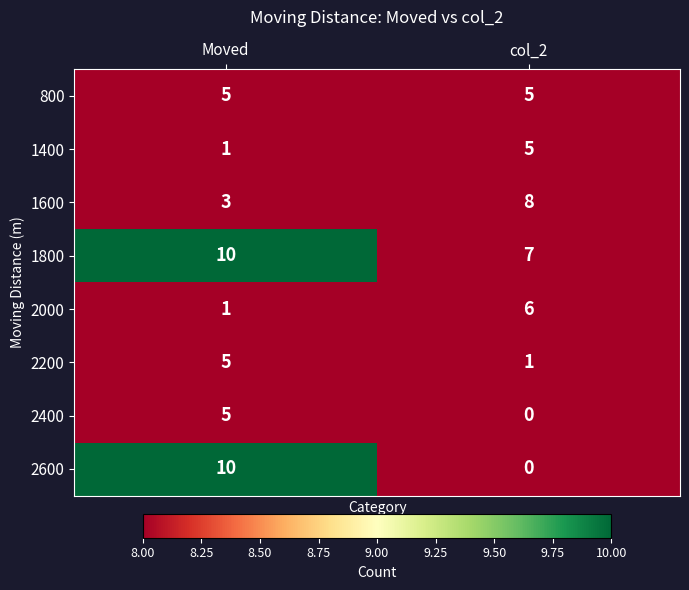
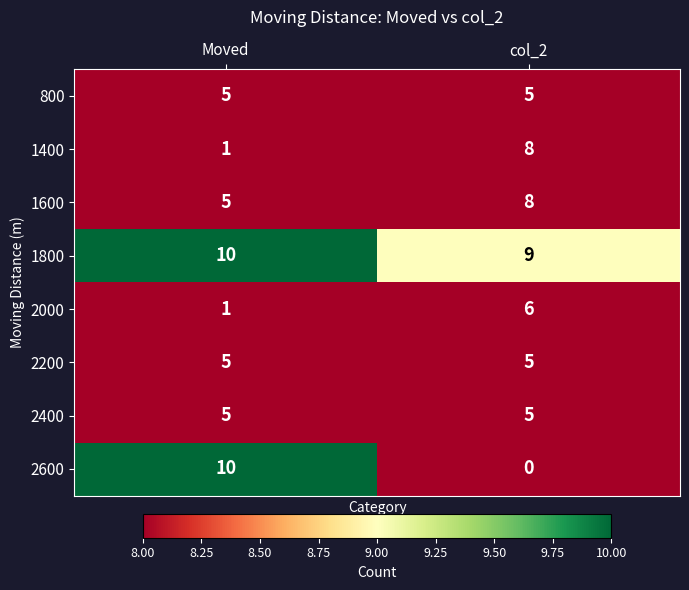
1400, col_2: 5 -> 8
1600, Moved: 3 -> 5
1800, col_2: 7 -> 9
2200, col_2: 1 -> 5
2400, col_2: 0 -> 5
